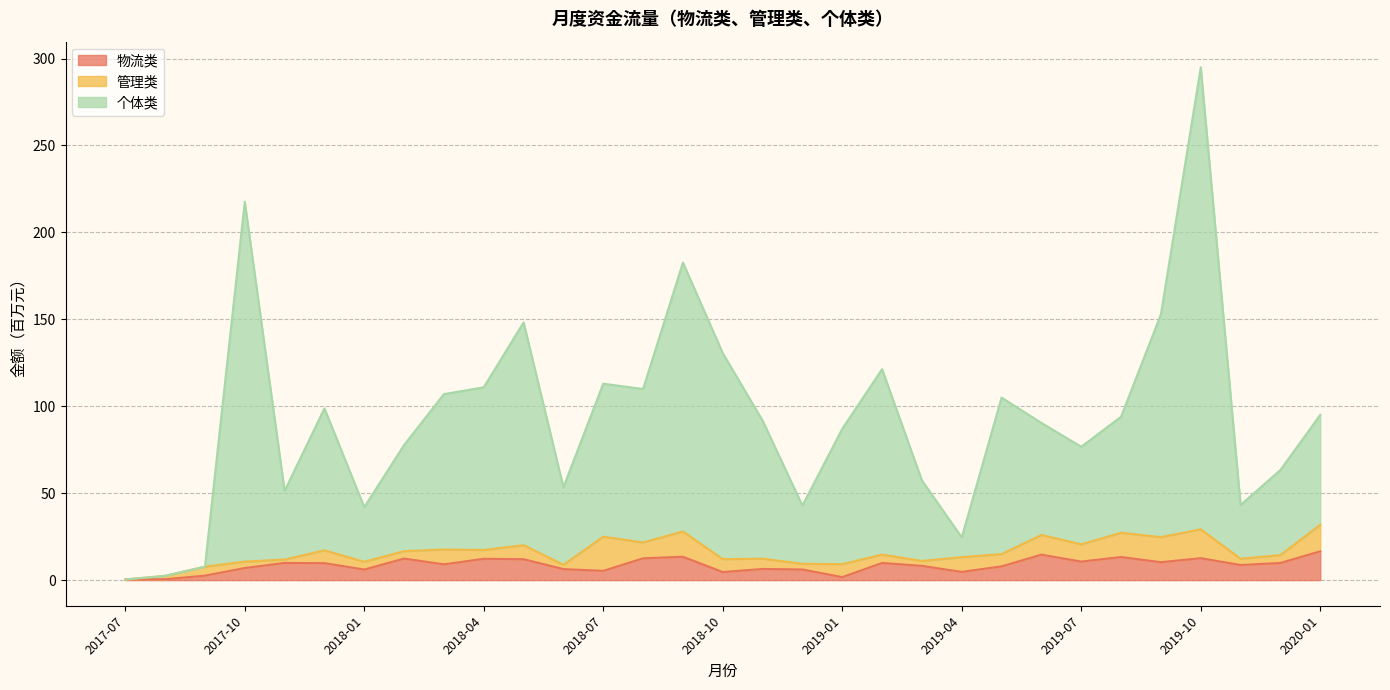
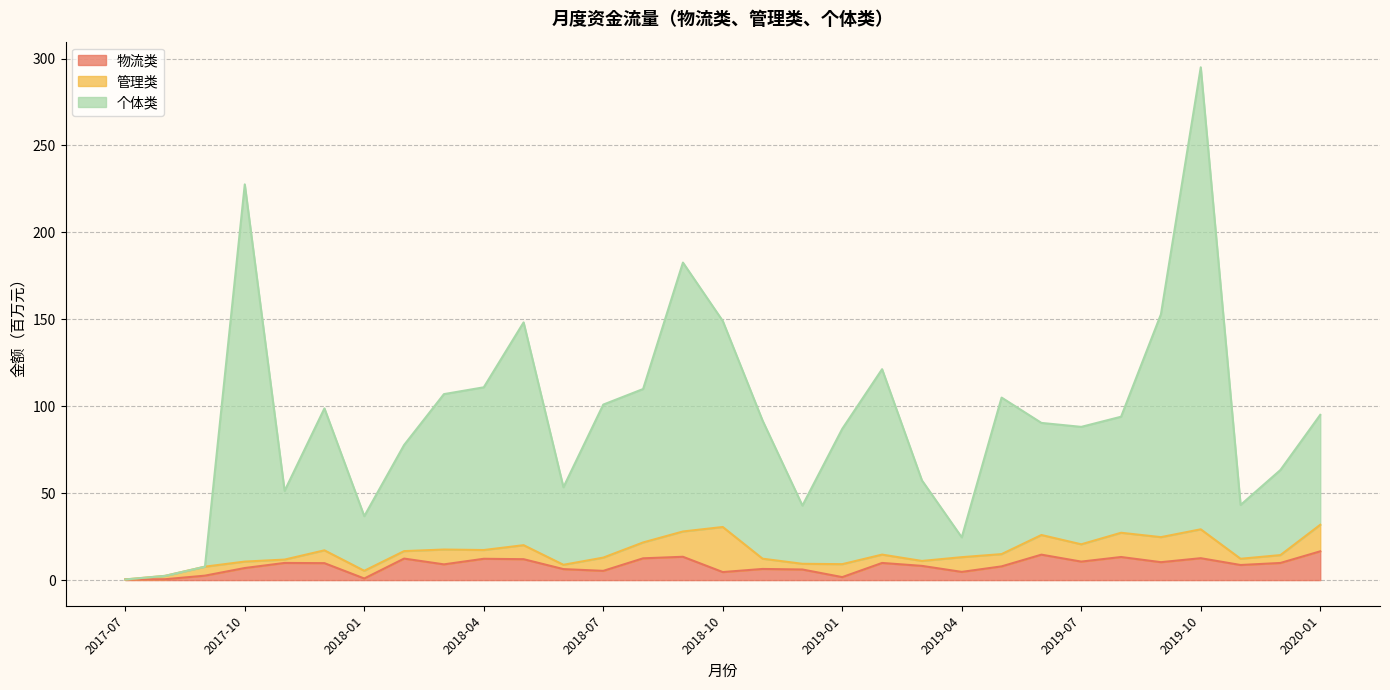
个体类, 2017-10: 207 -> 217
物流类, 2018-01: 6 -> 1
管理类, 2018-07: 20 -> 8
管理类, 2018-10: 7 -> 26
个体类, 2019-07: 56 -> 68
